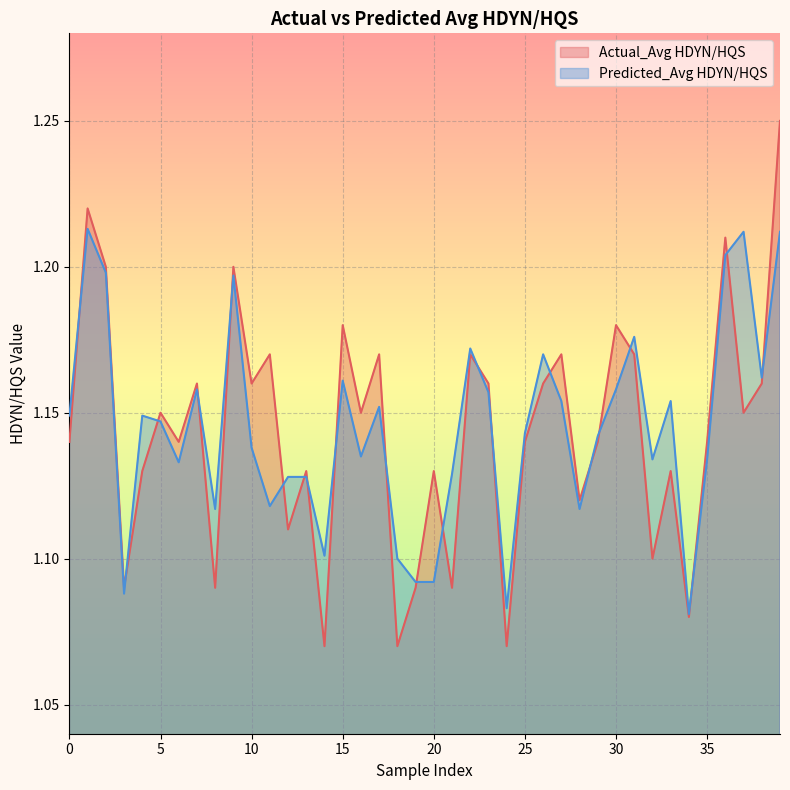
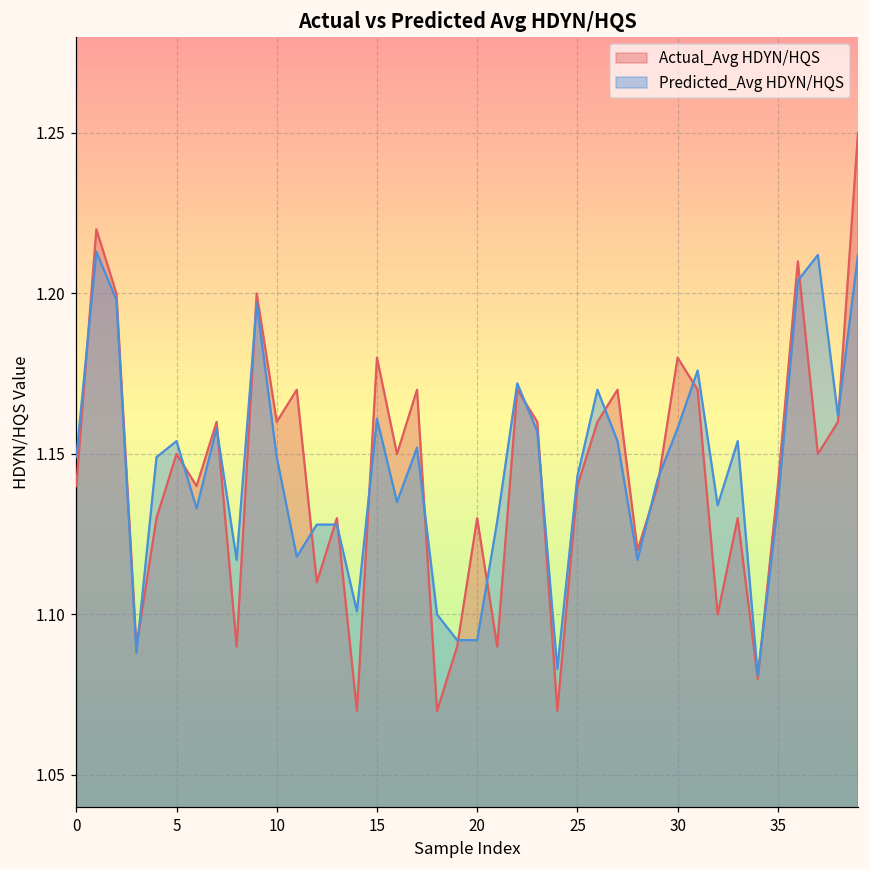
Predicted_Avg HDYN/HQS, 5: 1.147 -> 1.154
Predicted_Avg HDYN/HQS, 10: 1.138 -> 1.149
